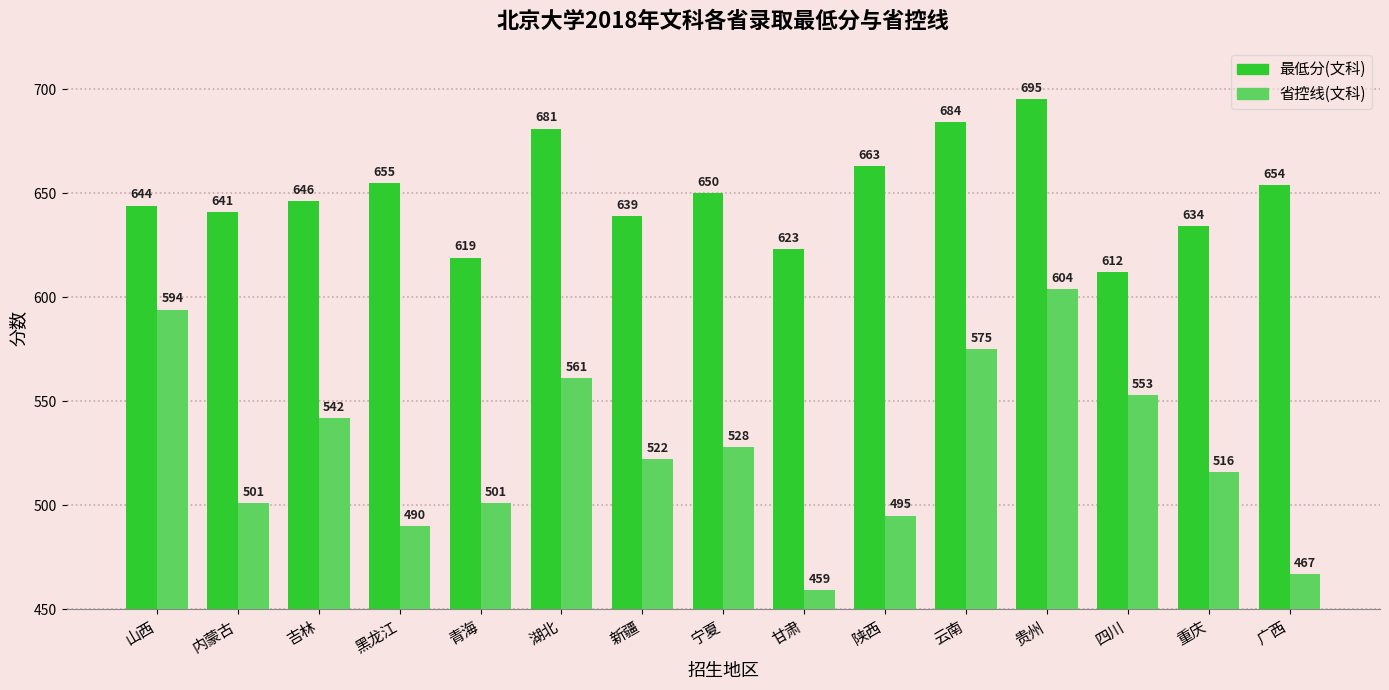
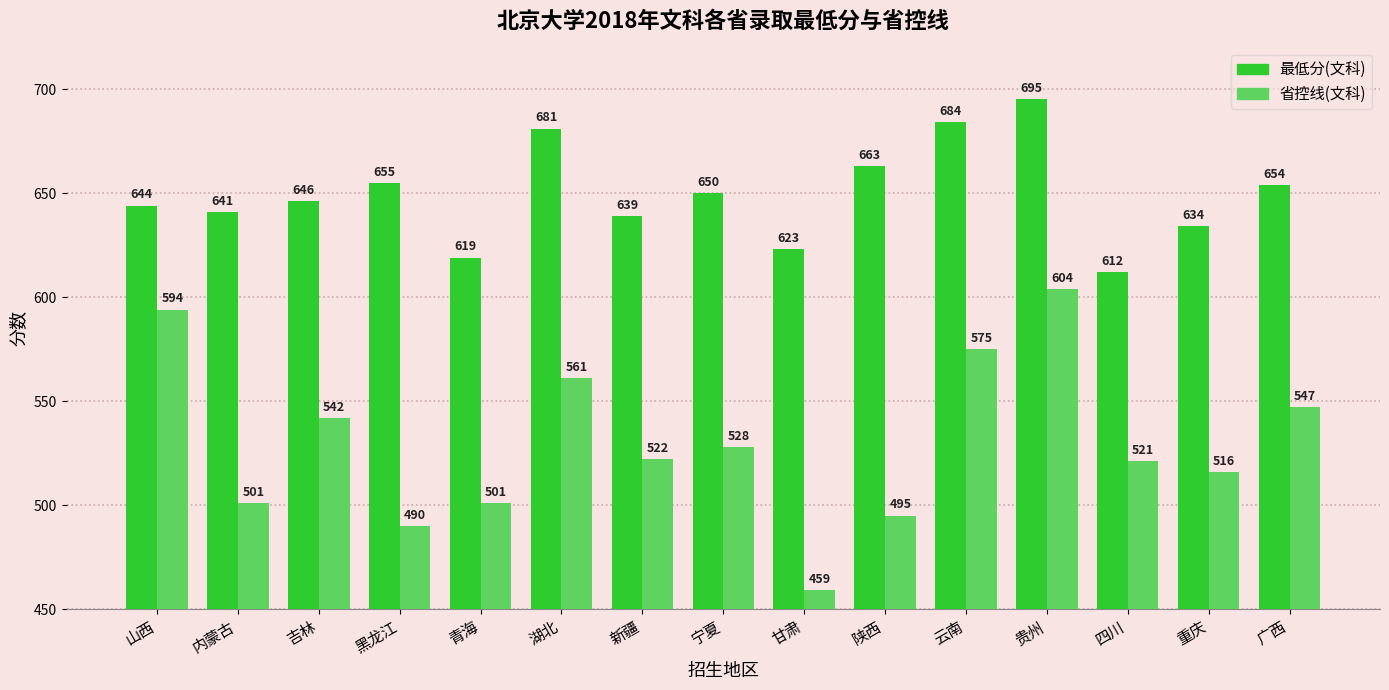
省控线(文科), 四川: 553 -> 521
省控线(文科), 广西: 467 -> 547
